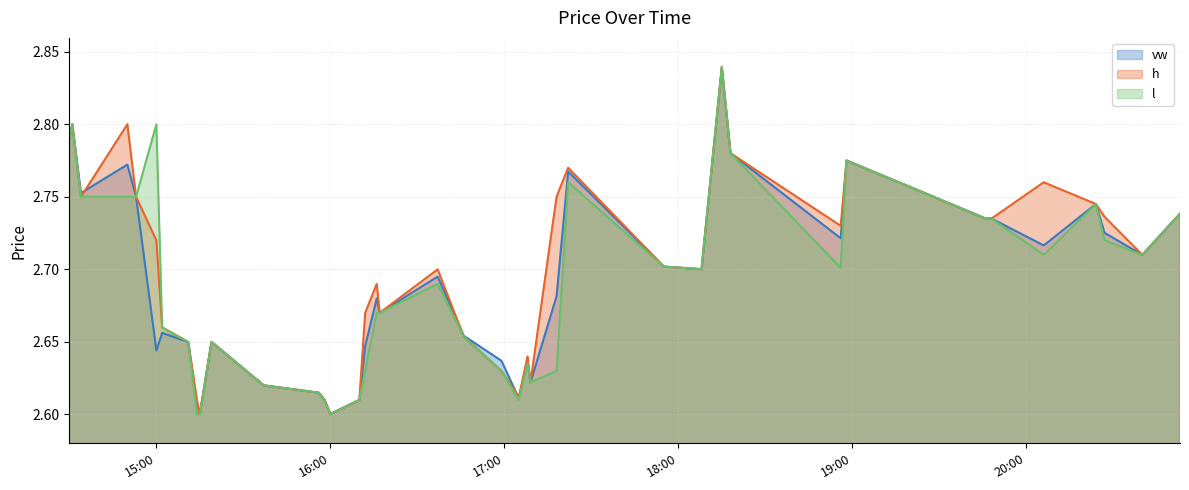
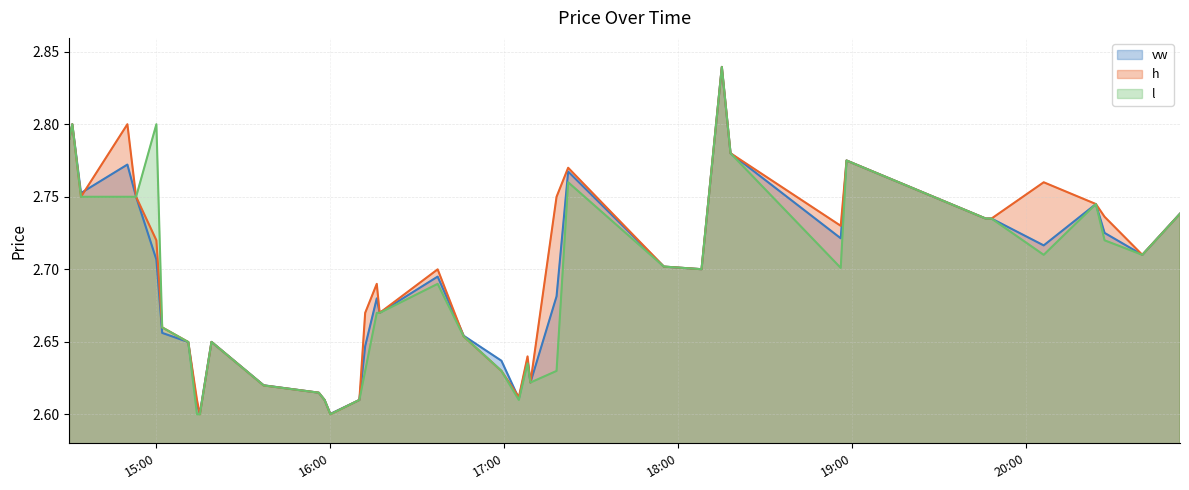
vw, 15:00: 2.644 -> 2.707
